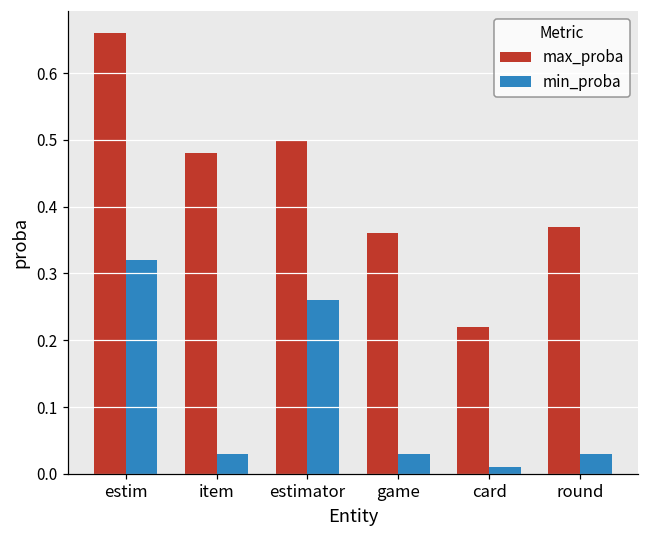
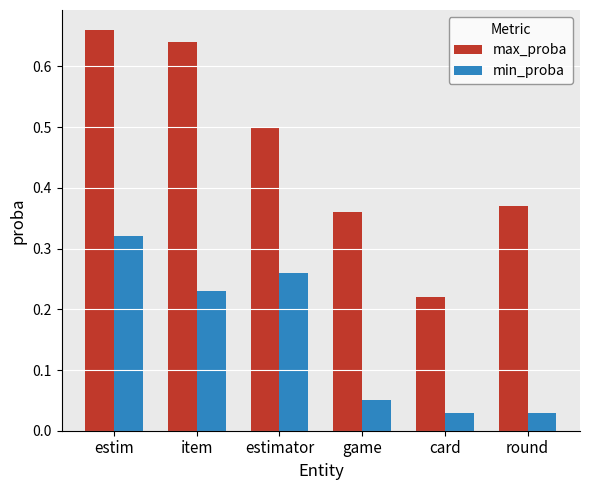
max_proba, item: 0.48 -> 0.64
min_proba, item: 0.03 -> 0.23
min_proba, game: 0.03 -> 0.05
min_proba, card: 0.01 -> 0.03
